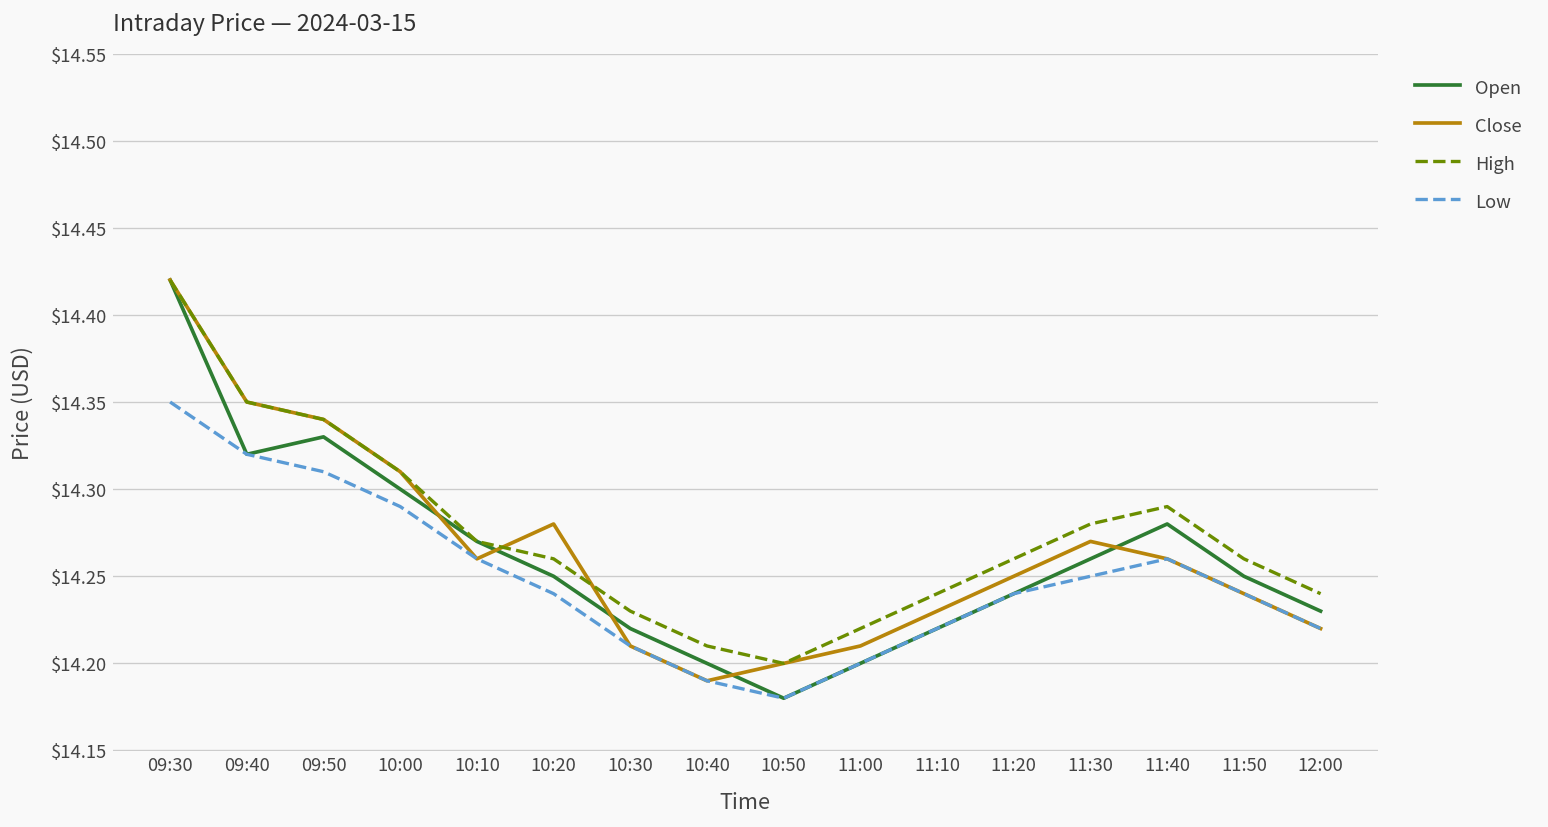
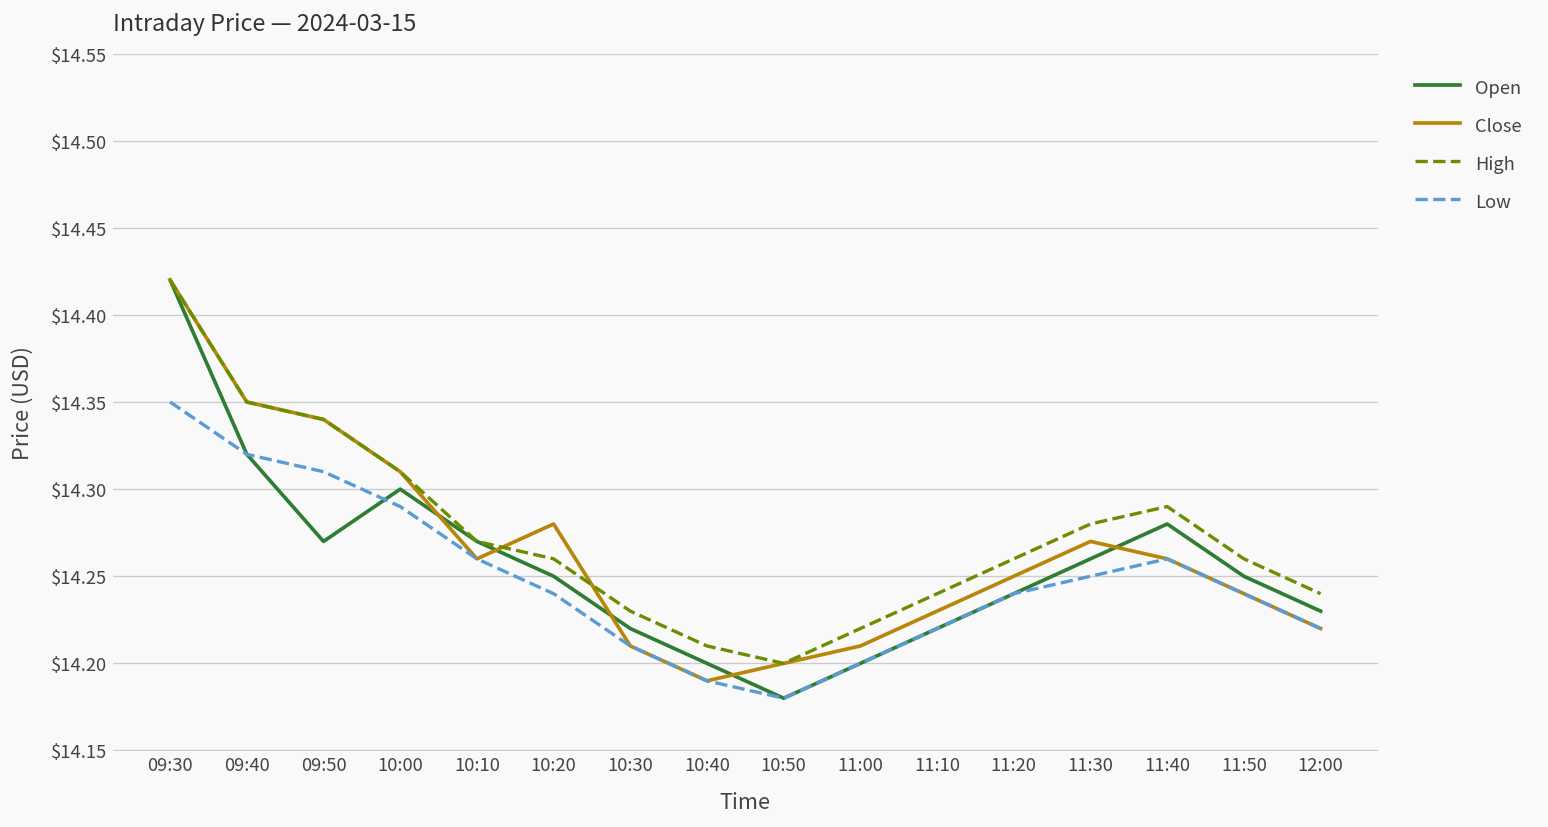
Open, 09:50: $14.33 -> $14.27
